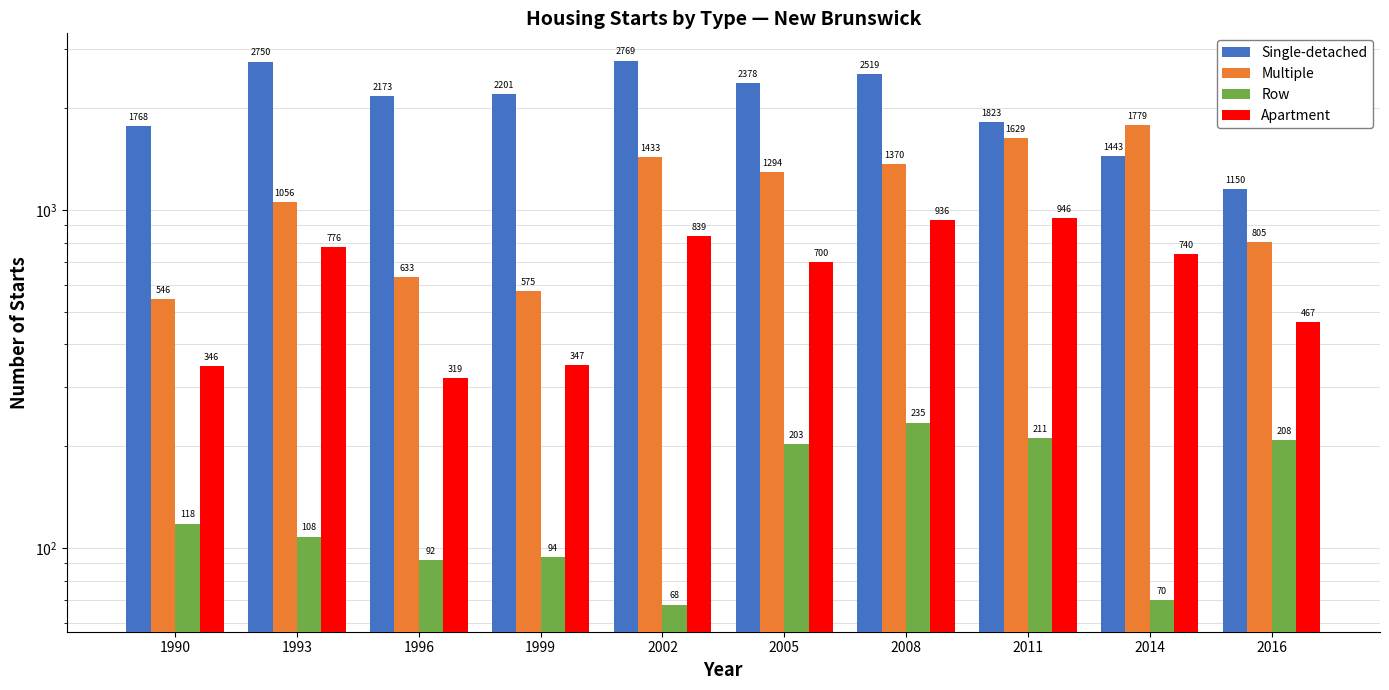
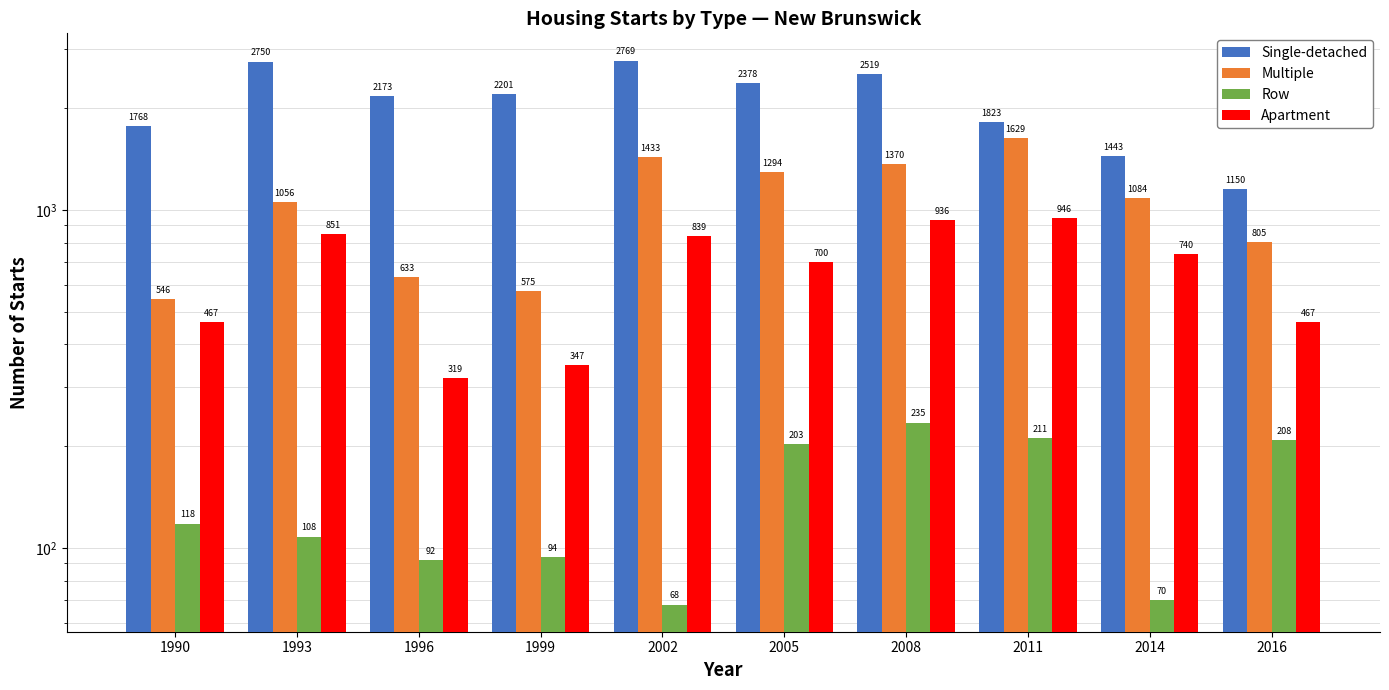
Apartment, 1990: 346 -> 467
Apartment, 1993: 776 -> 851
Multiple, 2014: 1779 -> 1084
